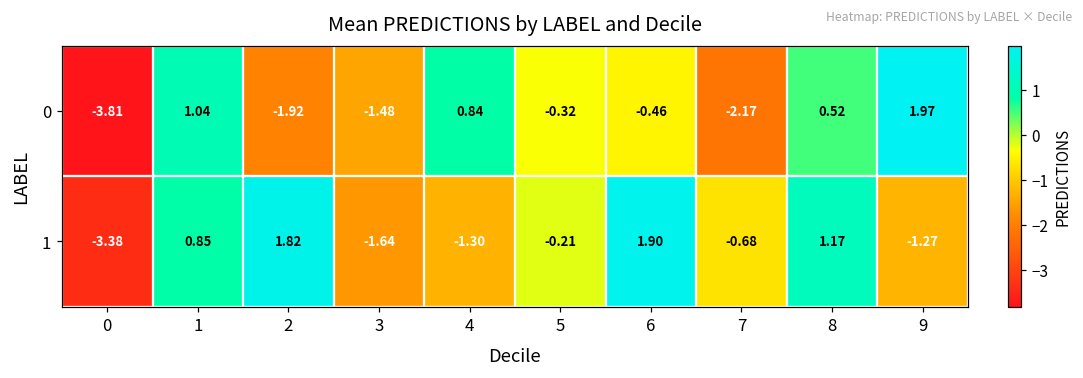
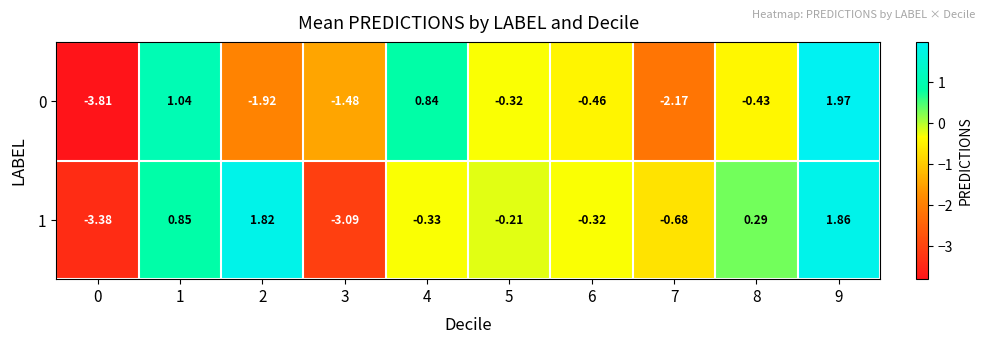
0, 8: 0.52 -> -0.43
1, 3: -1.64 -> -3.09
1, 4: -1.30 -> -0.33
1, 6: 1.90 -> -0.32
1, 8: 1.17 -> 0.29
1, 9: -1.27 -> 1.86
